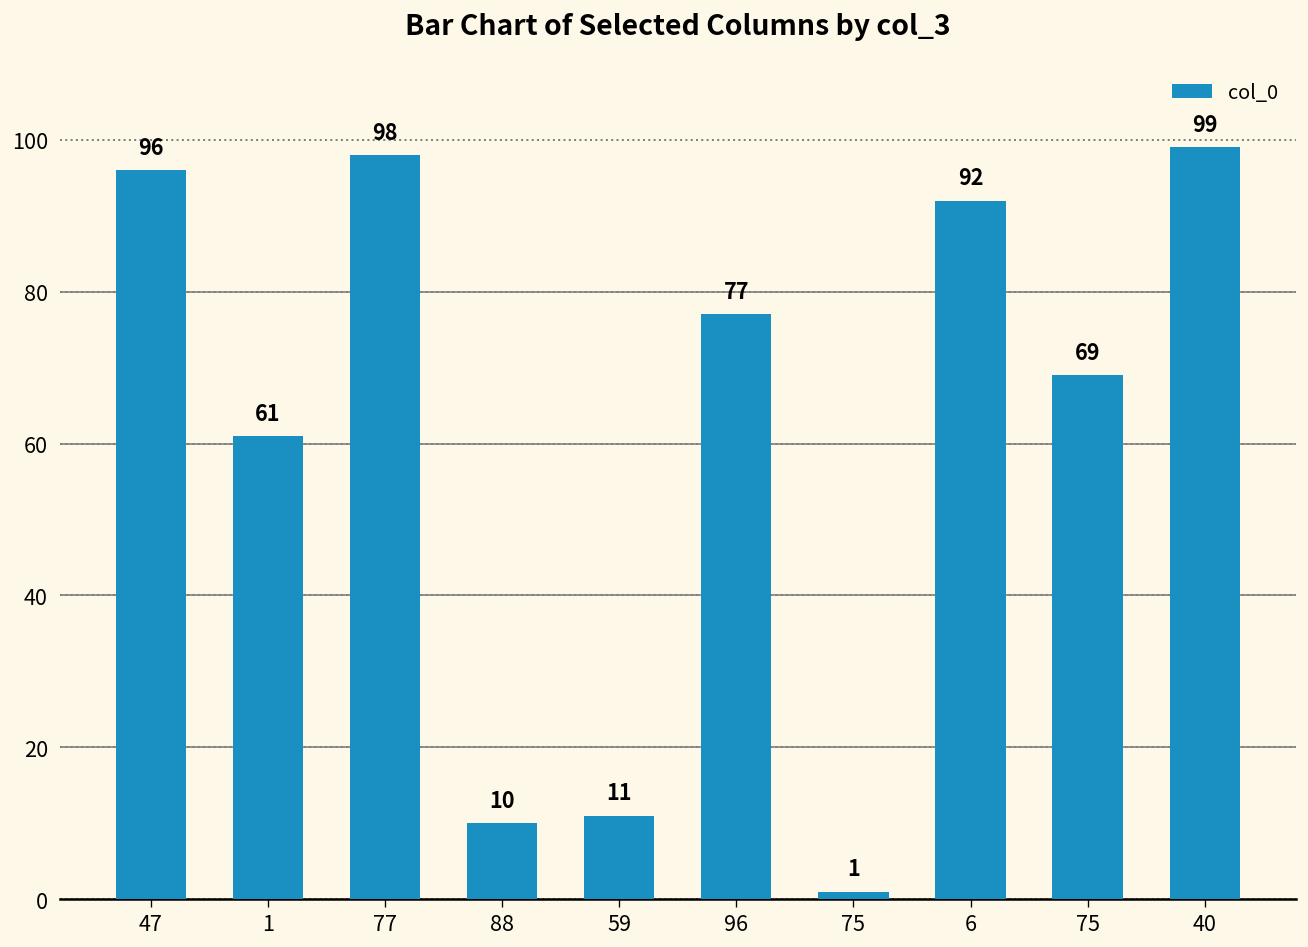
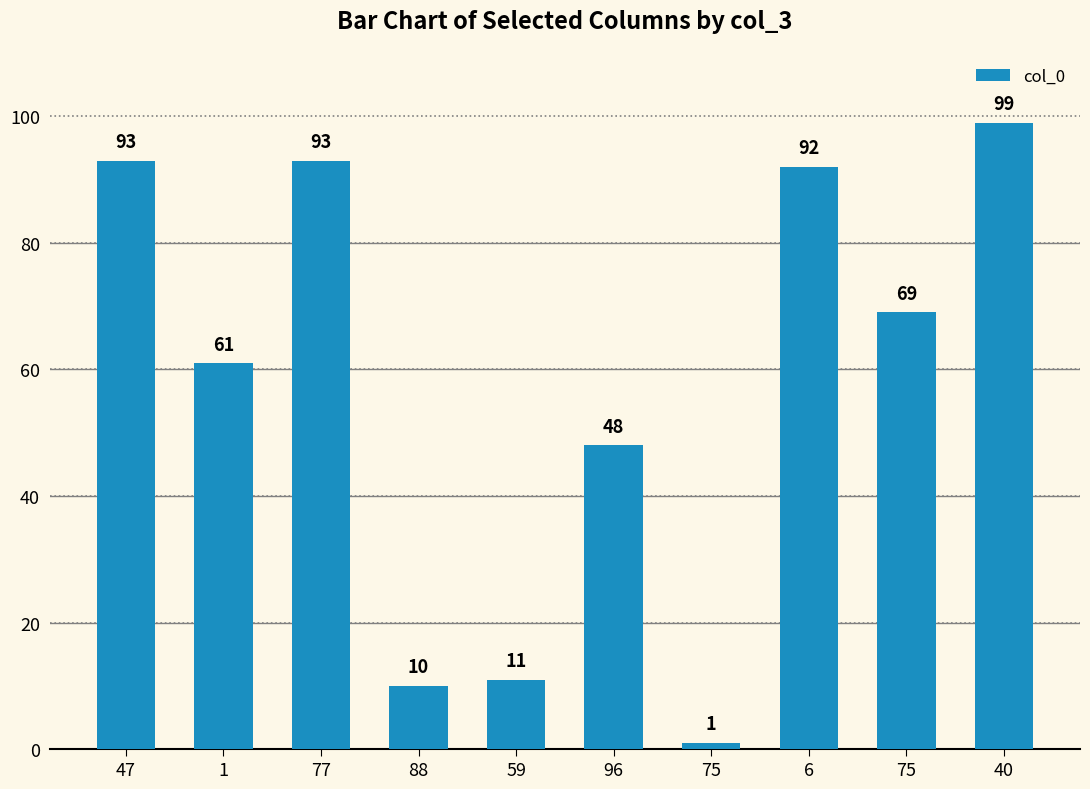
47: 96 -> 93
77: 98 -> 93
96: 77 -> 48
